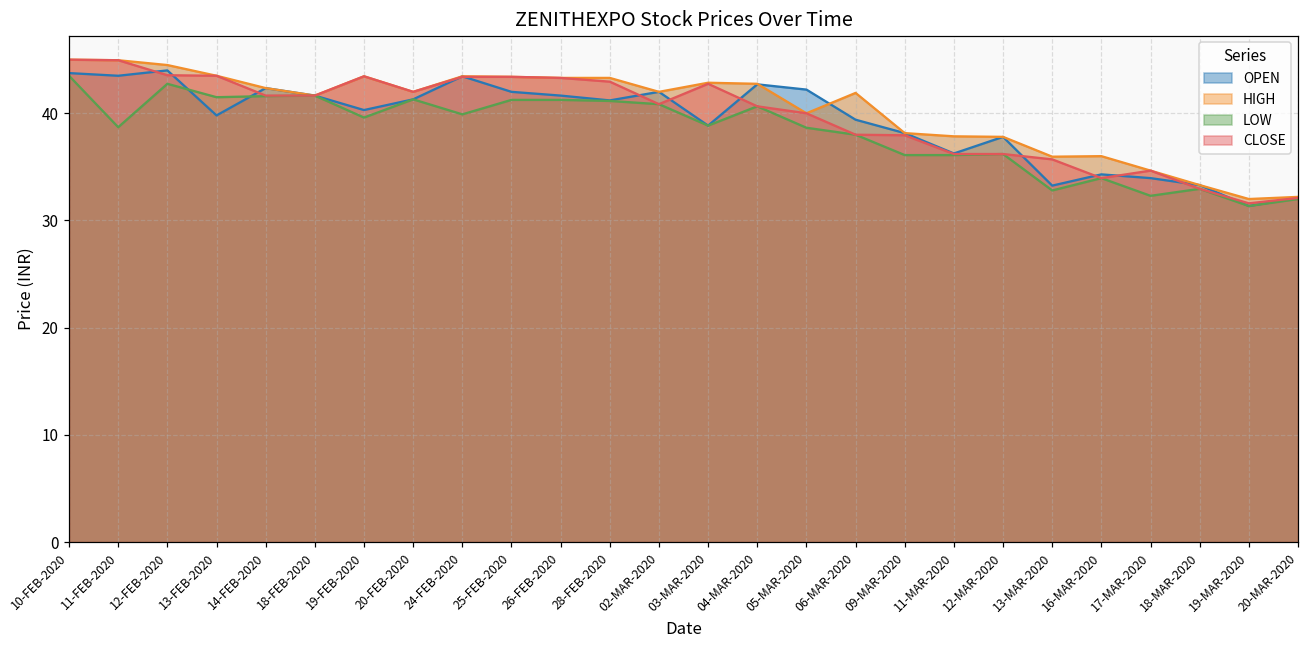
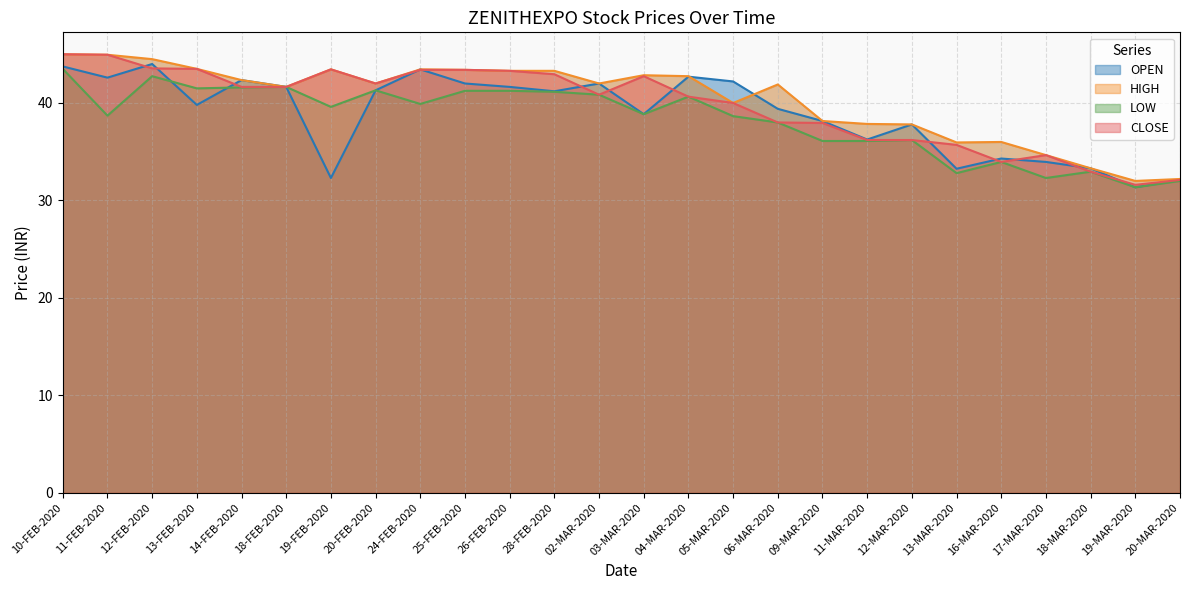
OPEN, 11-FEB-2020: 44 -> 43
OPEN, 19-FEB-2020: 40 -> 32
